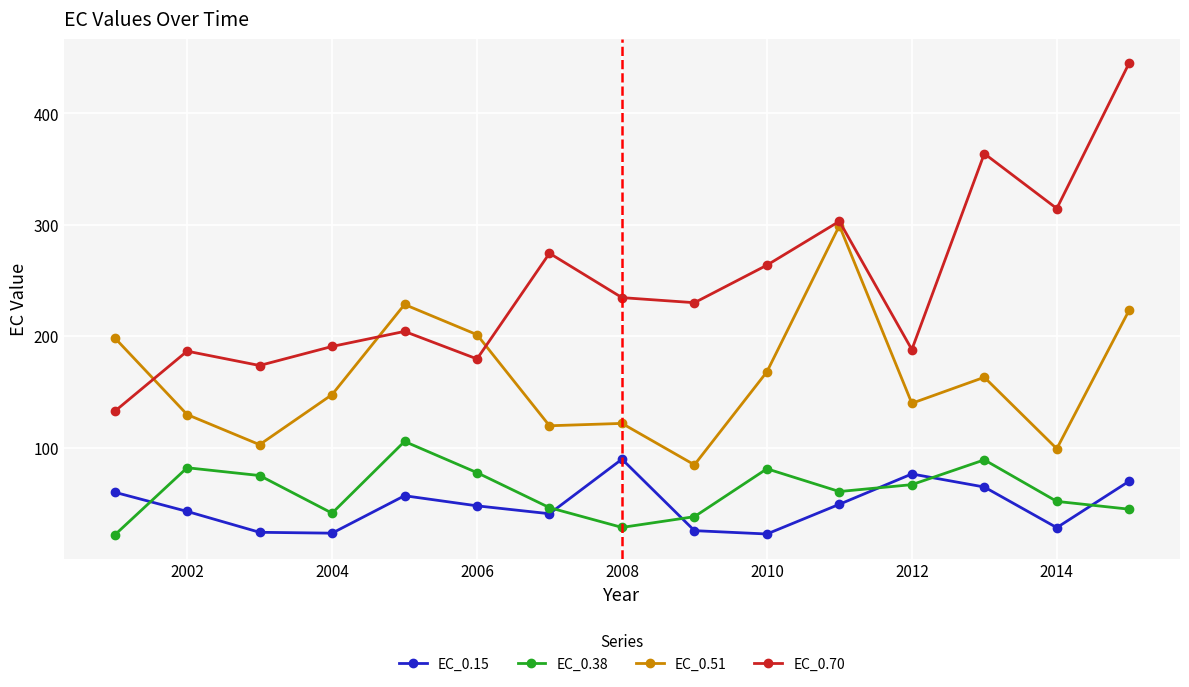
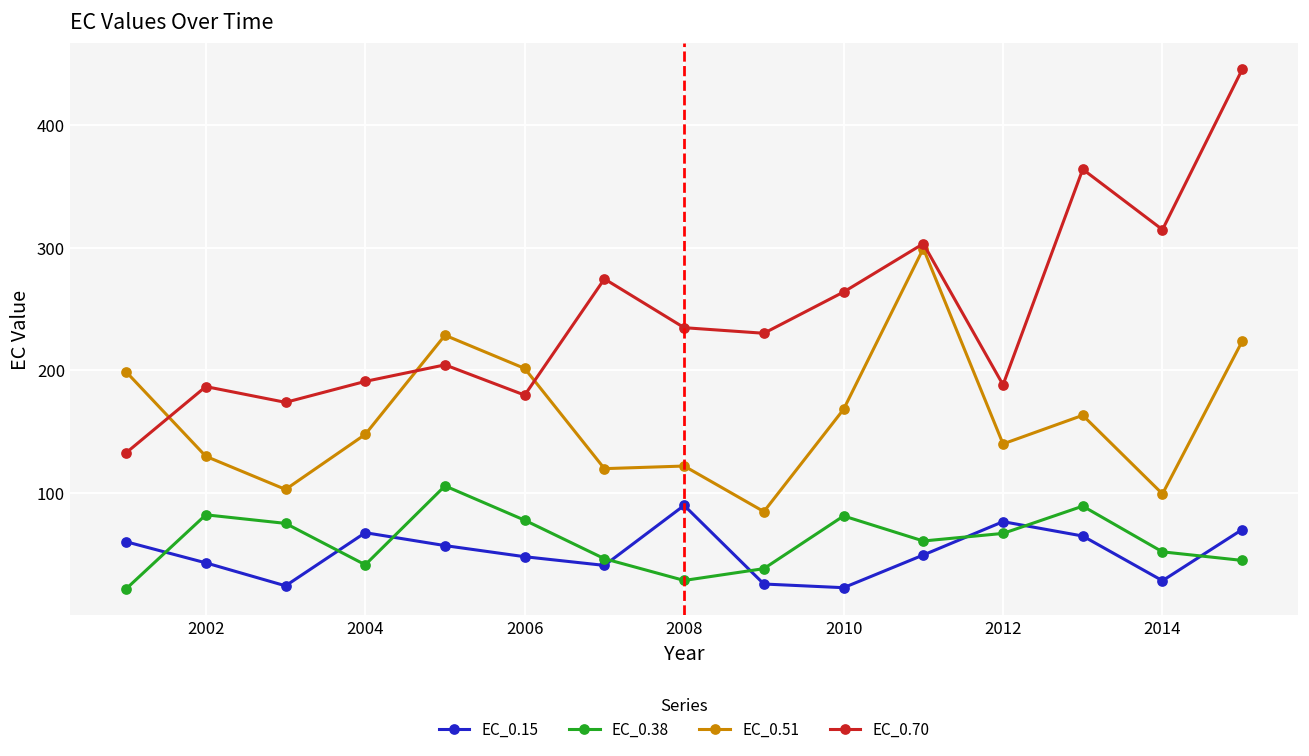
EC_0.15, 2004: 23 -> 67
